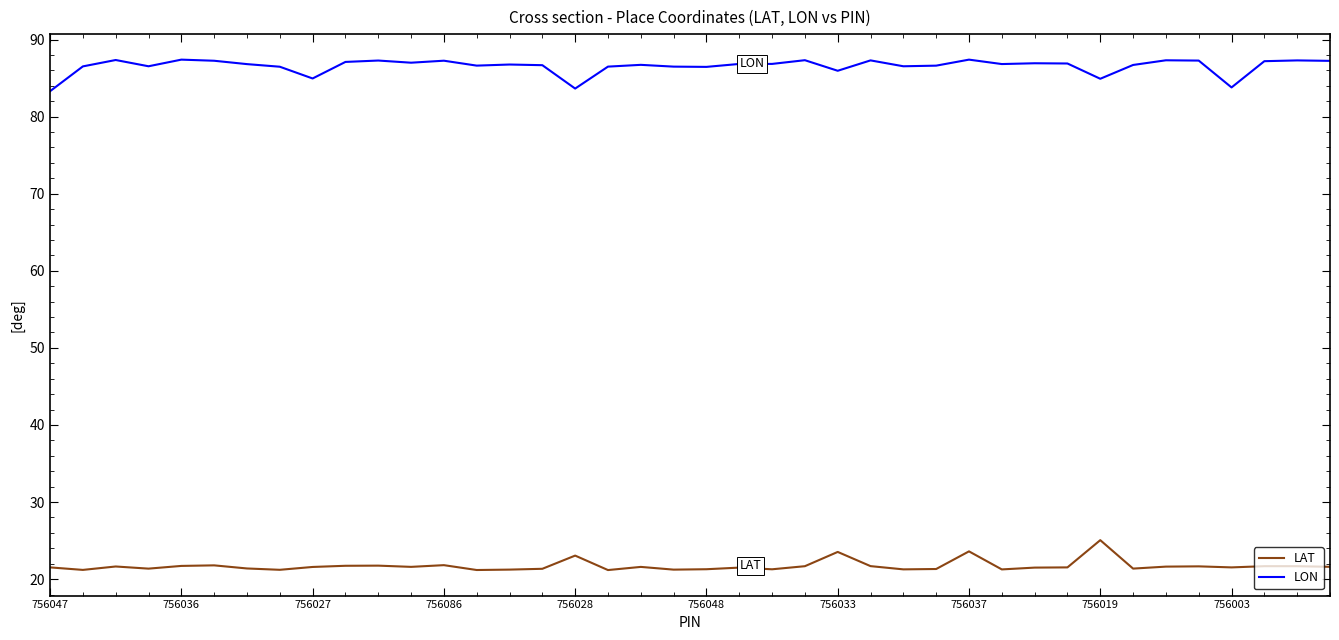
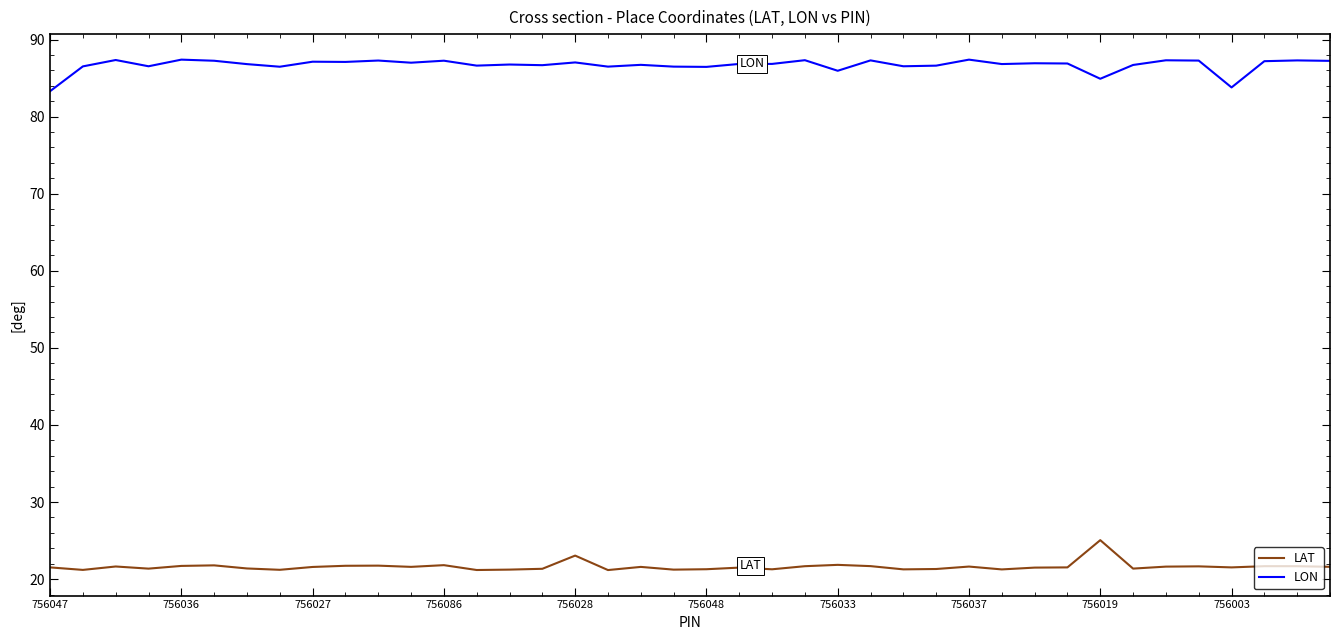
LON, 756027: 85 -> 87
LON, 756028: 84 -> 87
LAT, 756033: 24 -> 22
LAT, 756037: 24 -> 22
